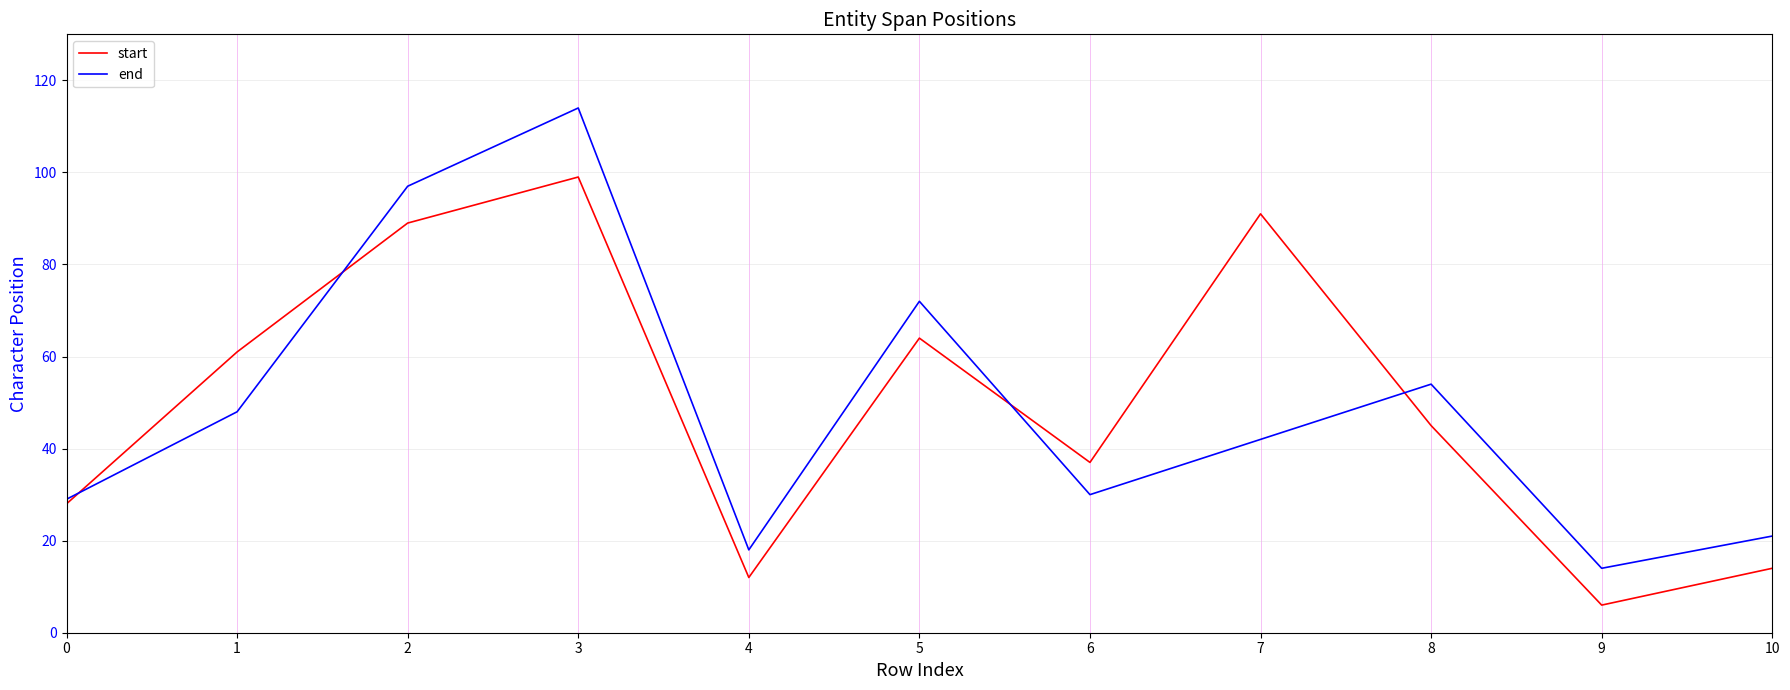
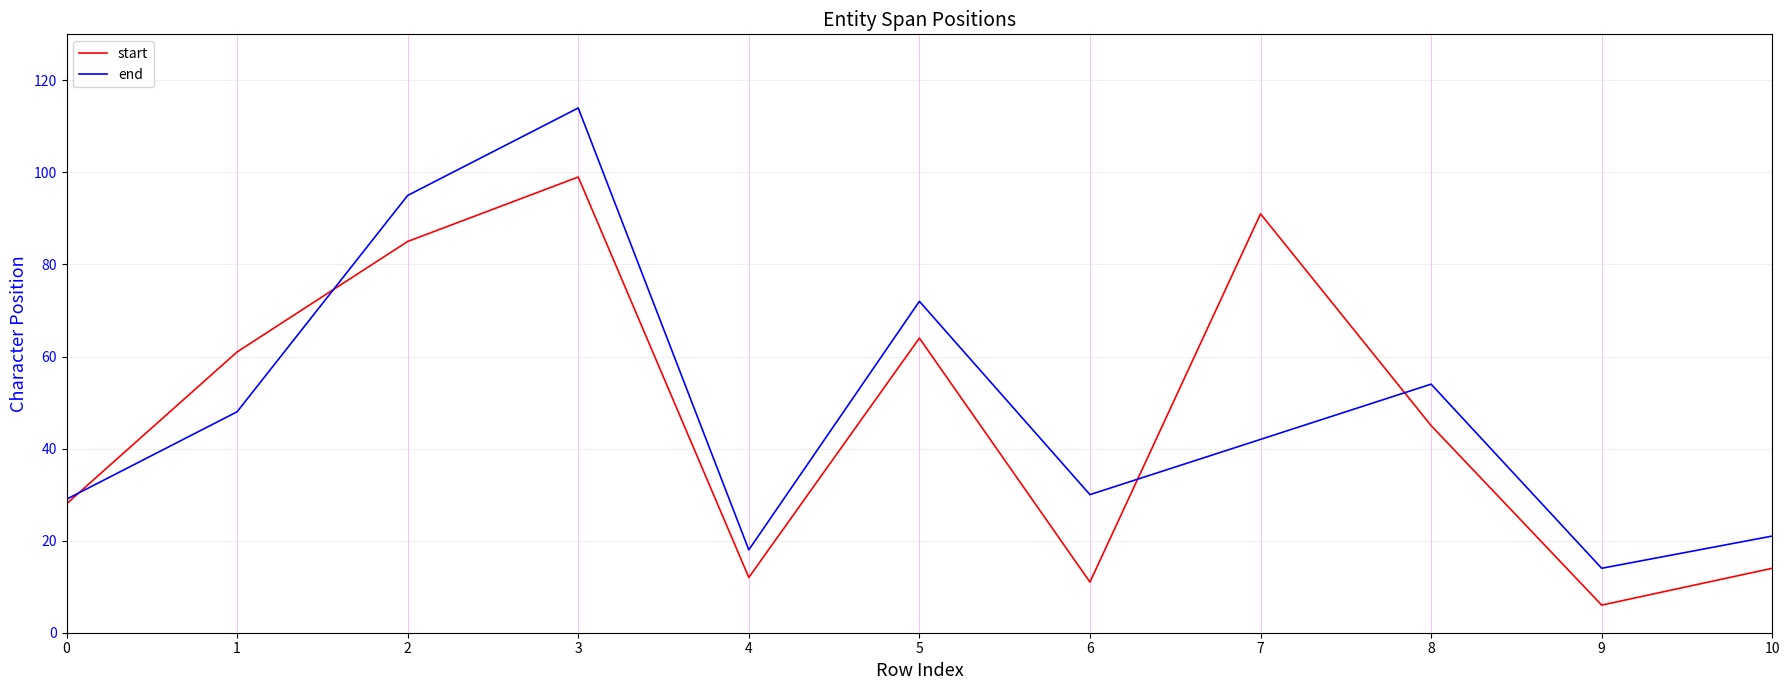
start, 2: 89 -> 85
end, 2: 97 -> 95
start, 6: 37 -> 11
